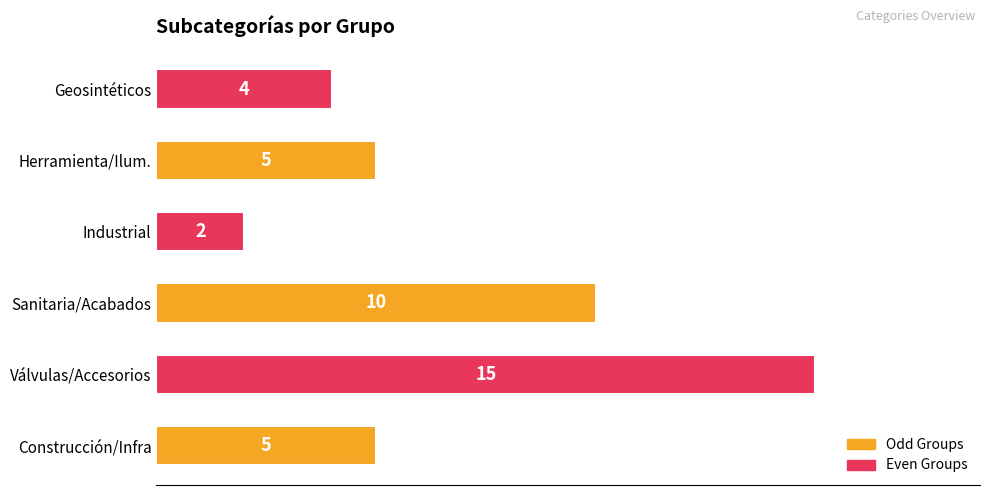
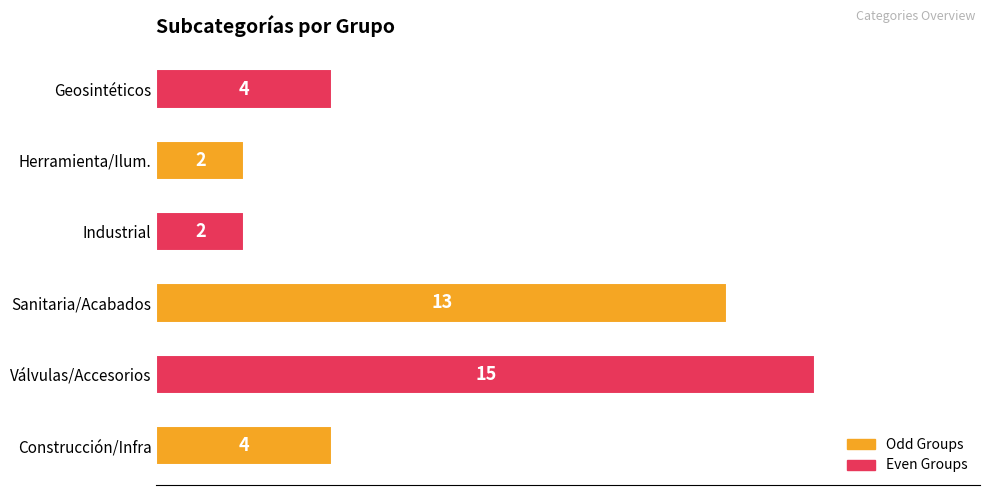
Herramienta/Ilum.: 5 -> 2
Sanitaria/Acabados: 10 -> 13
Construcción/Infra: 5 -> 4
